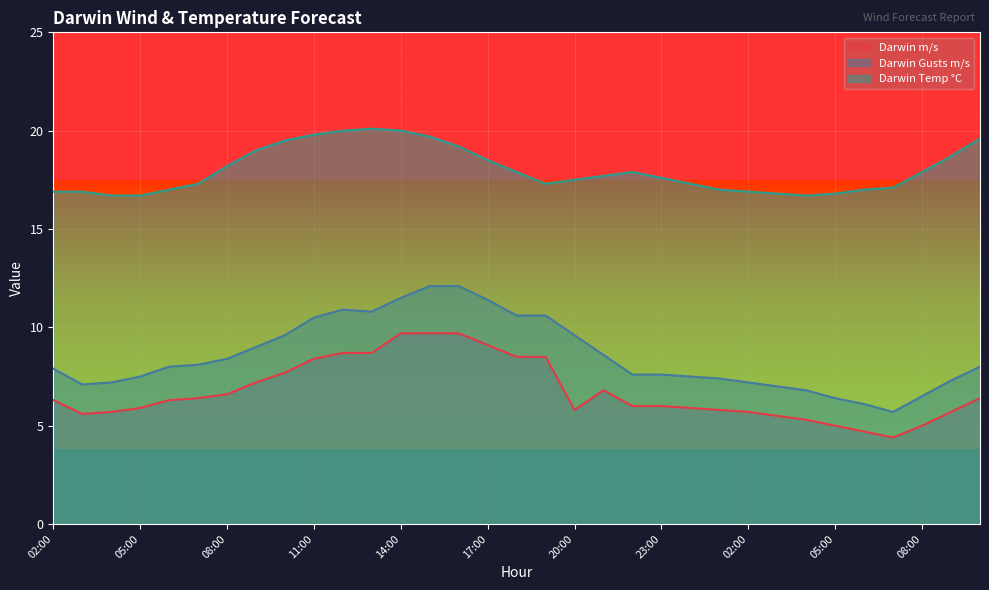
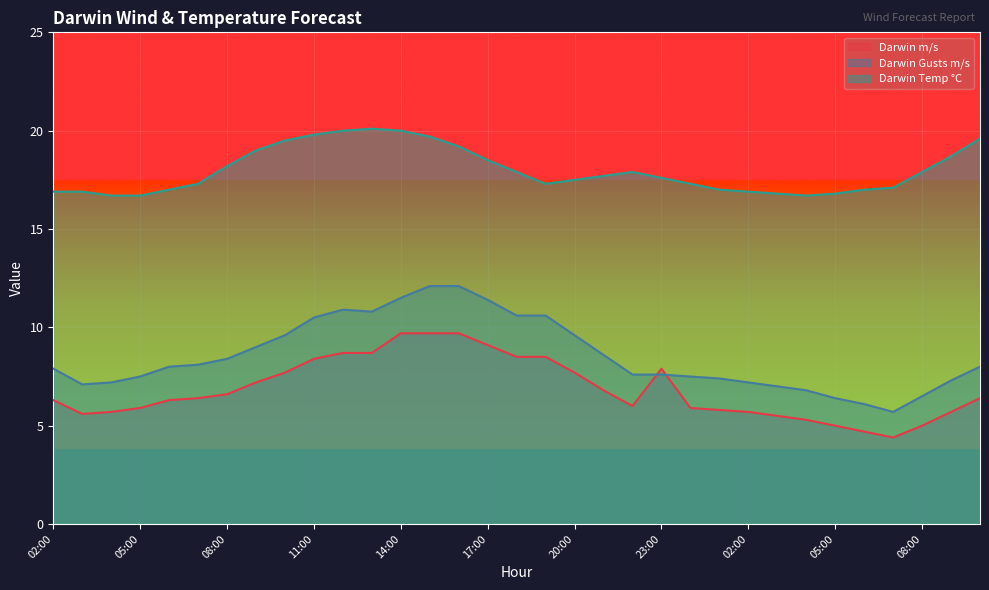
Darwin m/s, 20:00: 5.8 -> 7.7
Darwin m/s, 23:00: 6.0 -> 7.9
